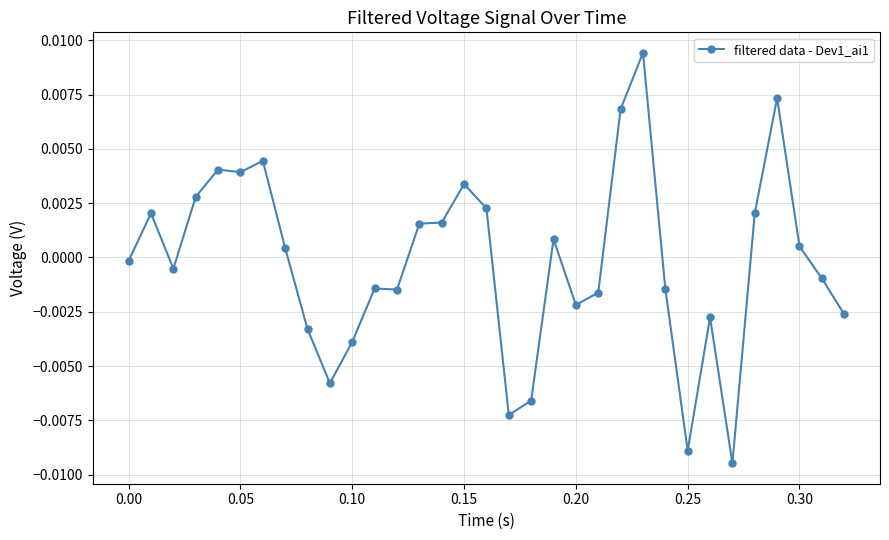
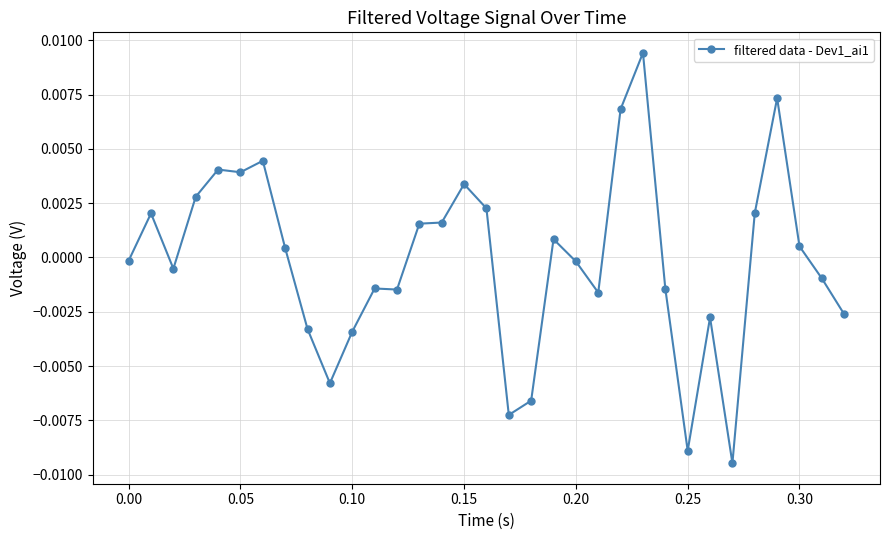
0.10: -0.0039 -> -0.0034
0.20: -0.0022 -> -0.0002
